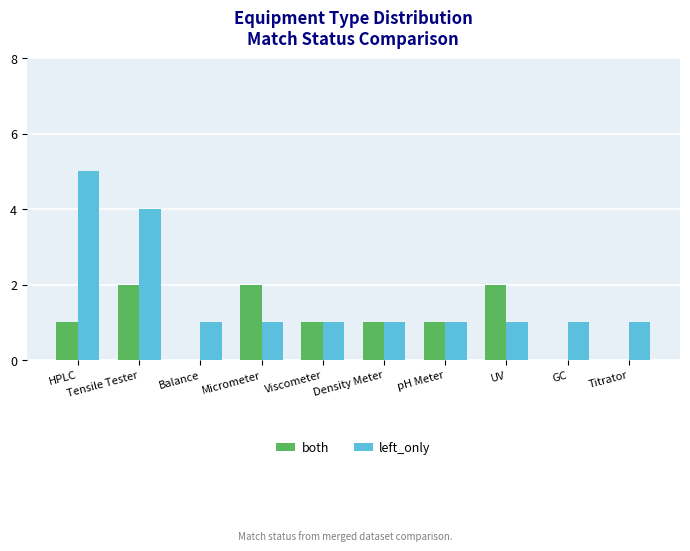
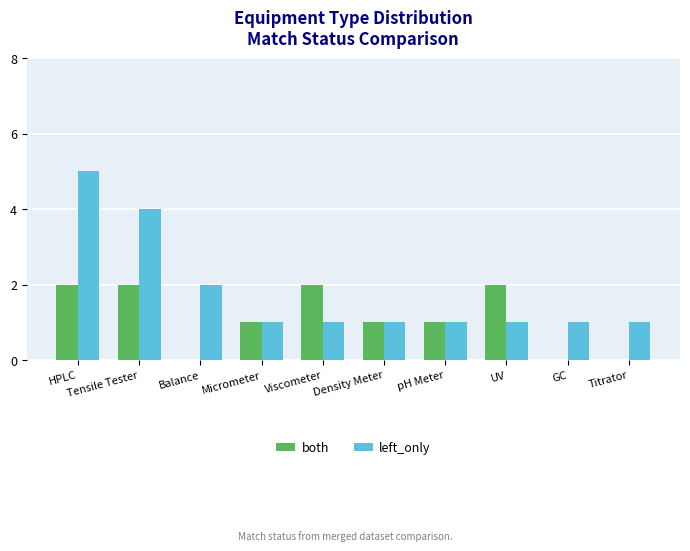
both, HPLC: 1 -> 2
left_only, Balance: 1 -> 2
both, Micrometer: 2 -> 1
both, Viscometer: 1 -> 2
